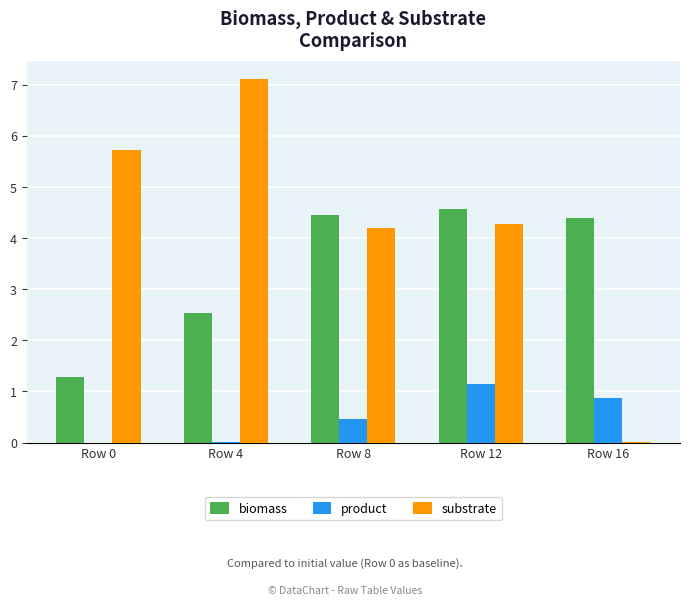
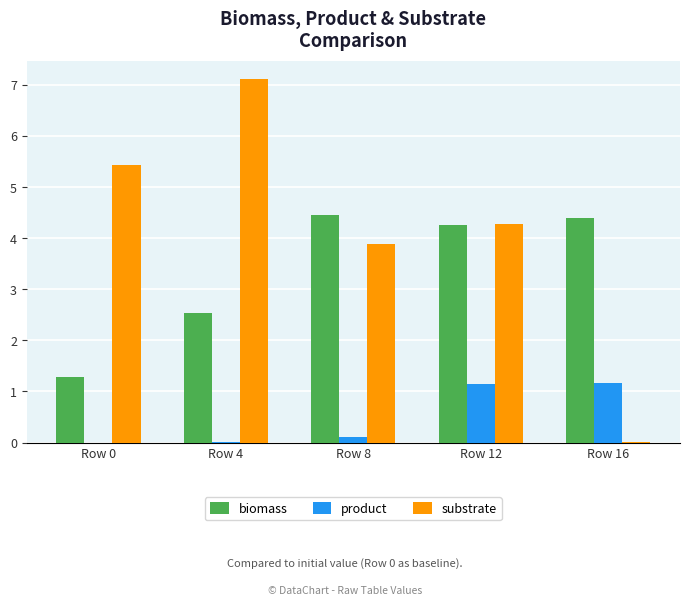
substrate, Row 0: 5.7 -> 5.4
product, Row 8: 0.5 -> 0.1
substrate, Row 8: 4.2 -> 3.9
biomass, Row 12: 4.6 -> 4.3
product, Row 16: 0.9 -> 1.2
